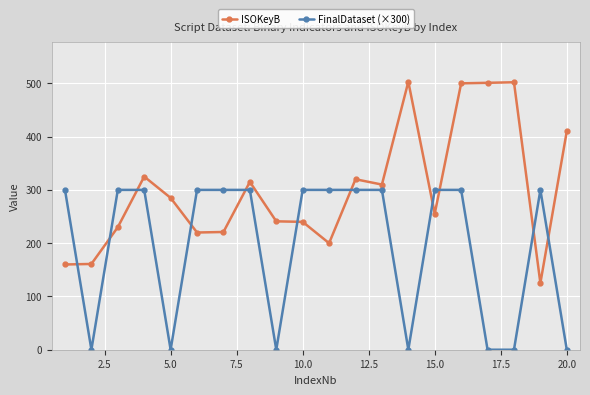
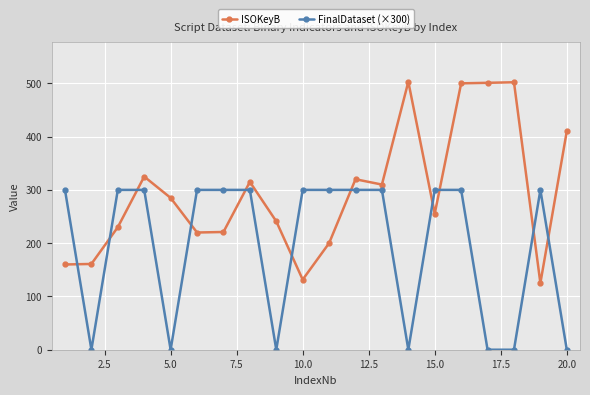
ISOKeyB, 10.0: 240 -> 130
